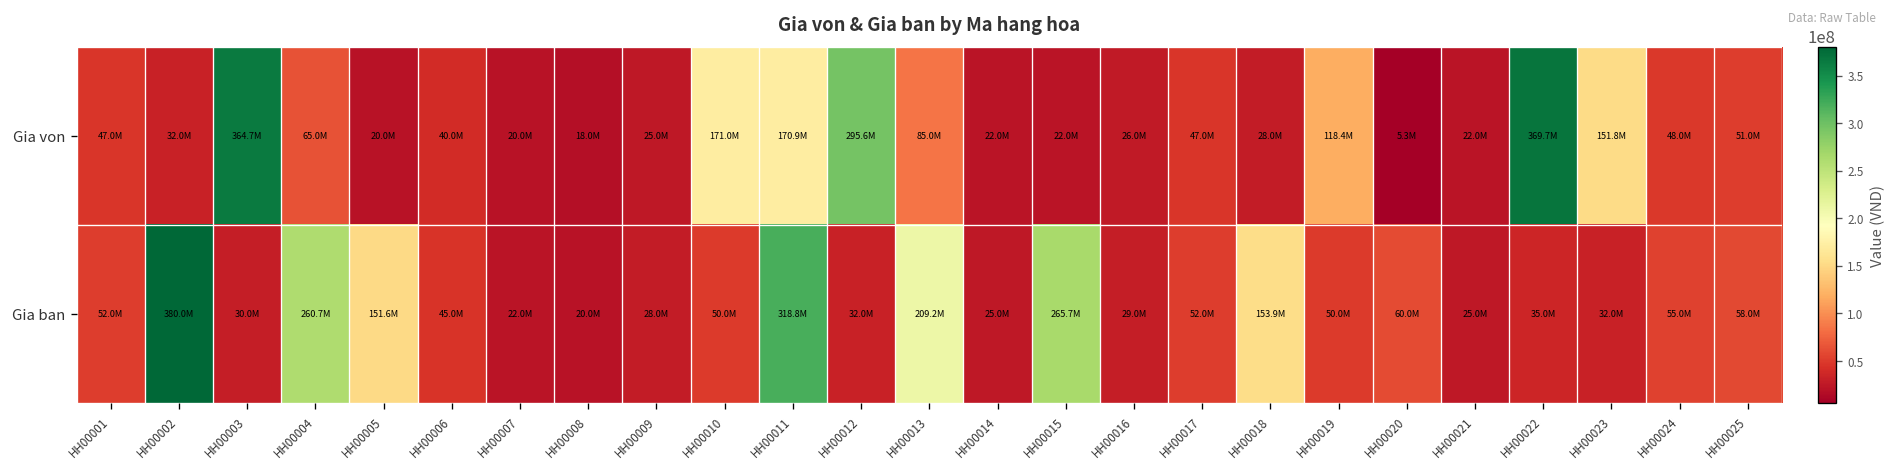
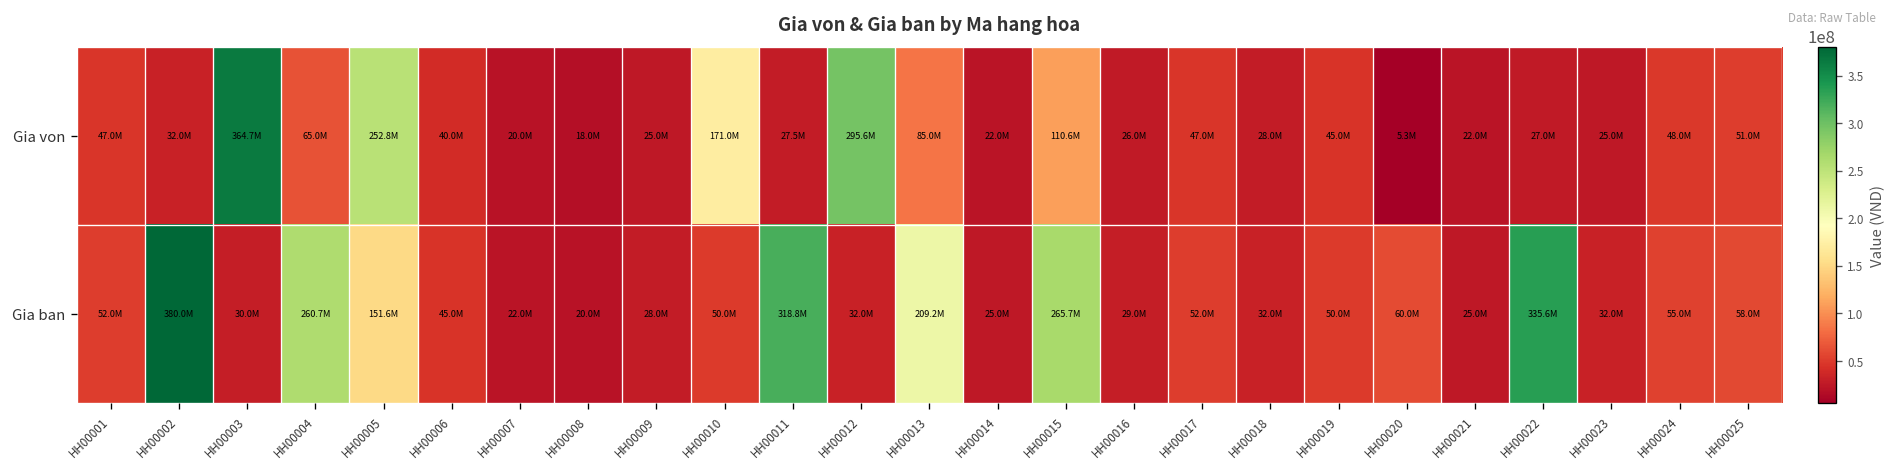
Gia von, HH00005: 20.0M -> 252.8M
Gia von, HH00011: 170.9M -> 27.5M
Gia von, HH00015: 22.0M -> 110.6M
Gia von, HH00019: 118.4M -> 45.0M
Gia von, HH00022: 369.7M -> 27.0M
Gia von, HH00023: 151.8M -> 25.0M
Gia ban, HH00018: 153.9M -> 32.0M
Gia ban, HH00022: 35.0M -> 335.6M
